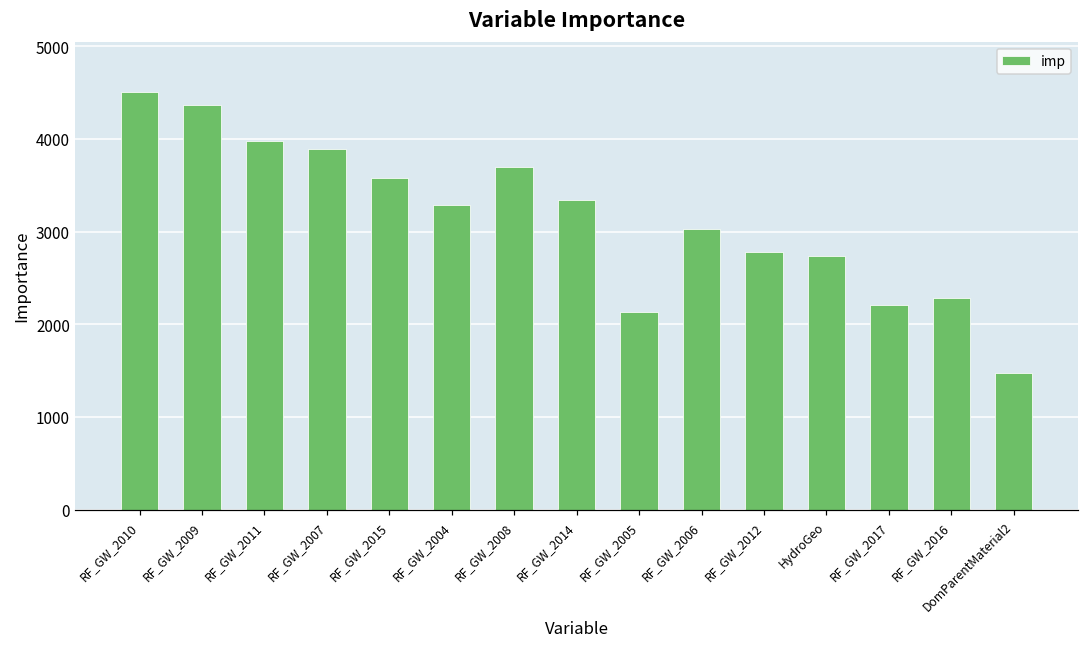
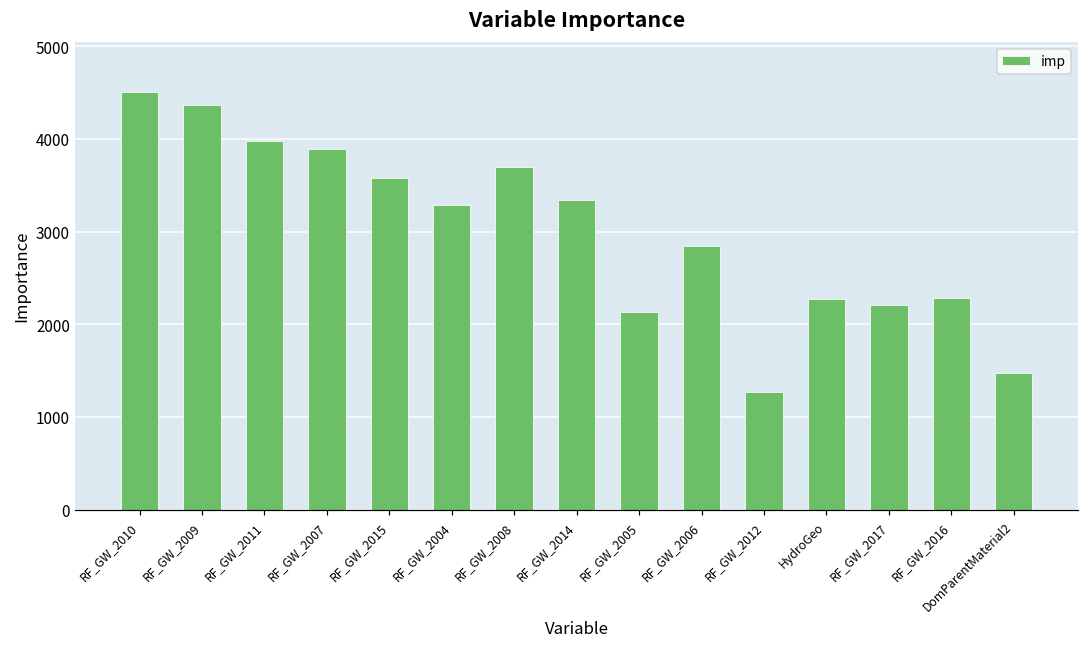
RF_GW_2006: 3000 -> 2800
RF_GW_2012: 2800 -> 1300
HydroGeo: 2700 -> 2300
